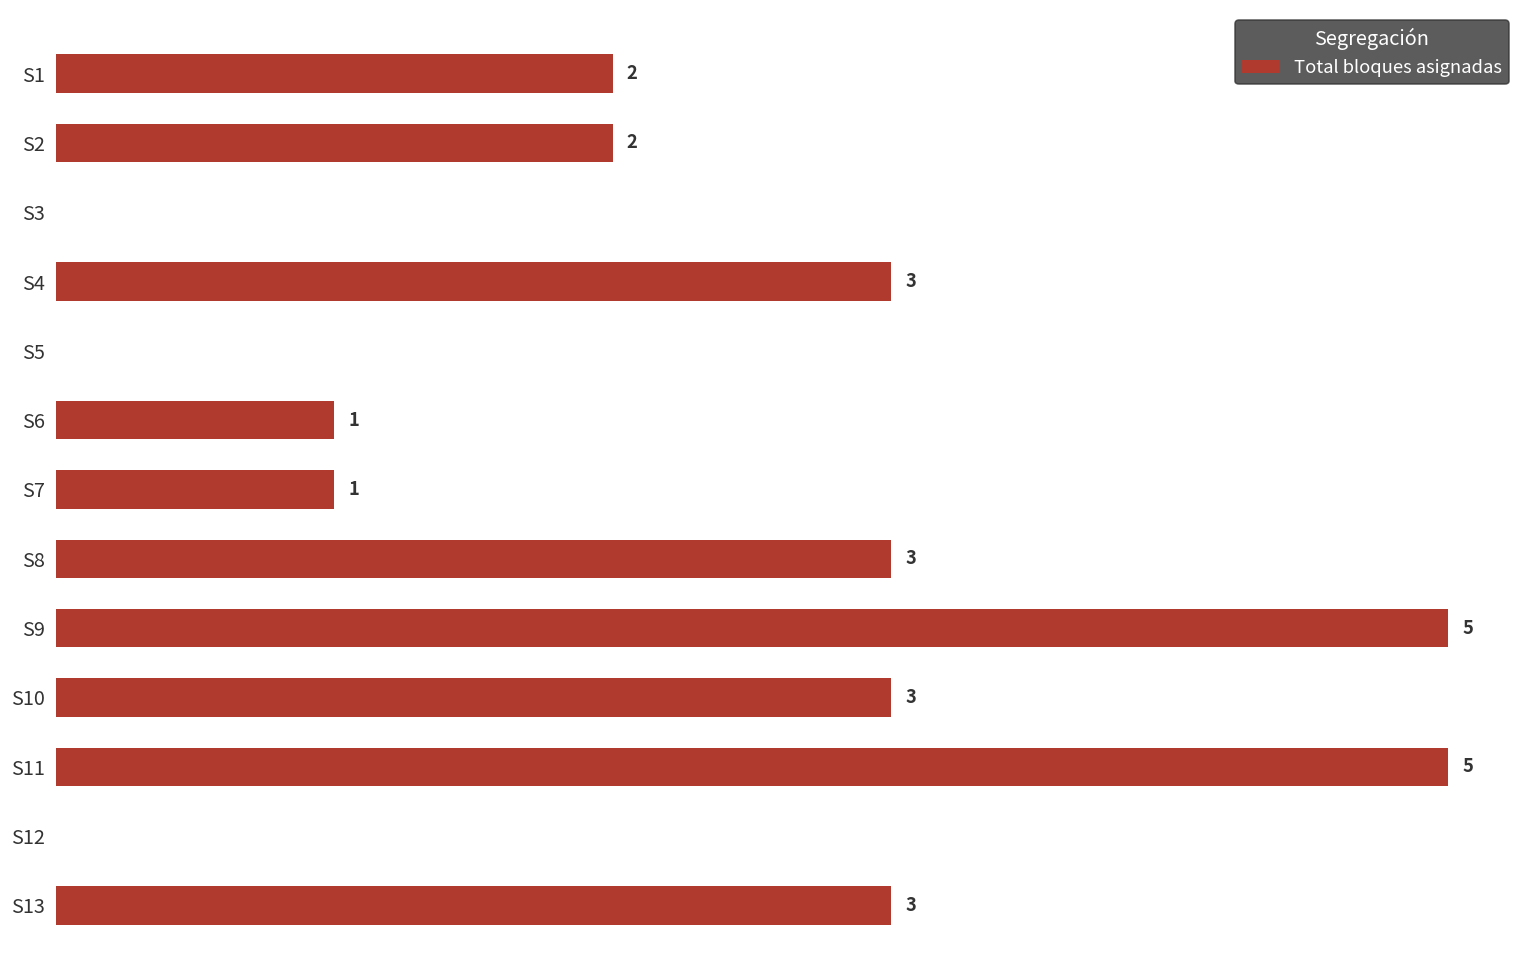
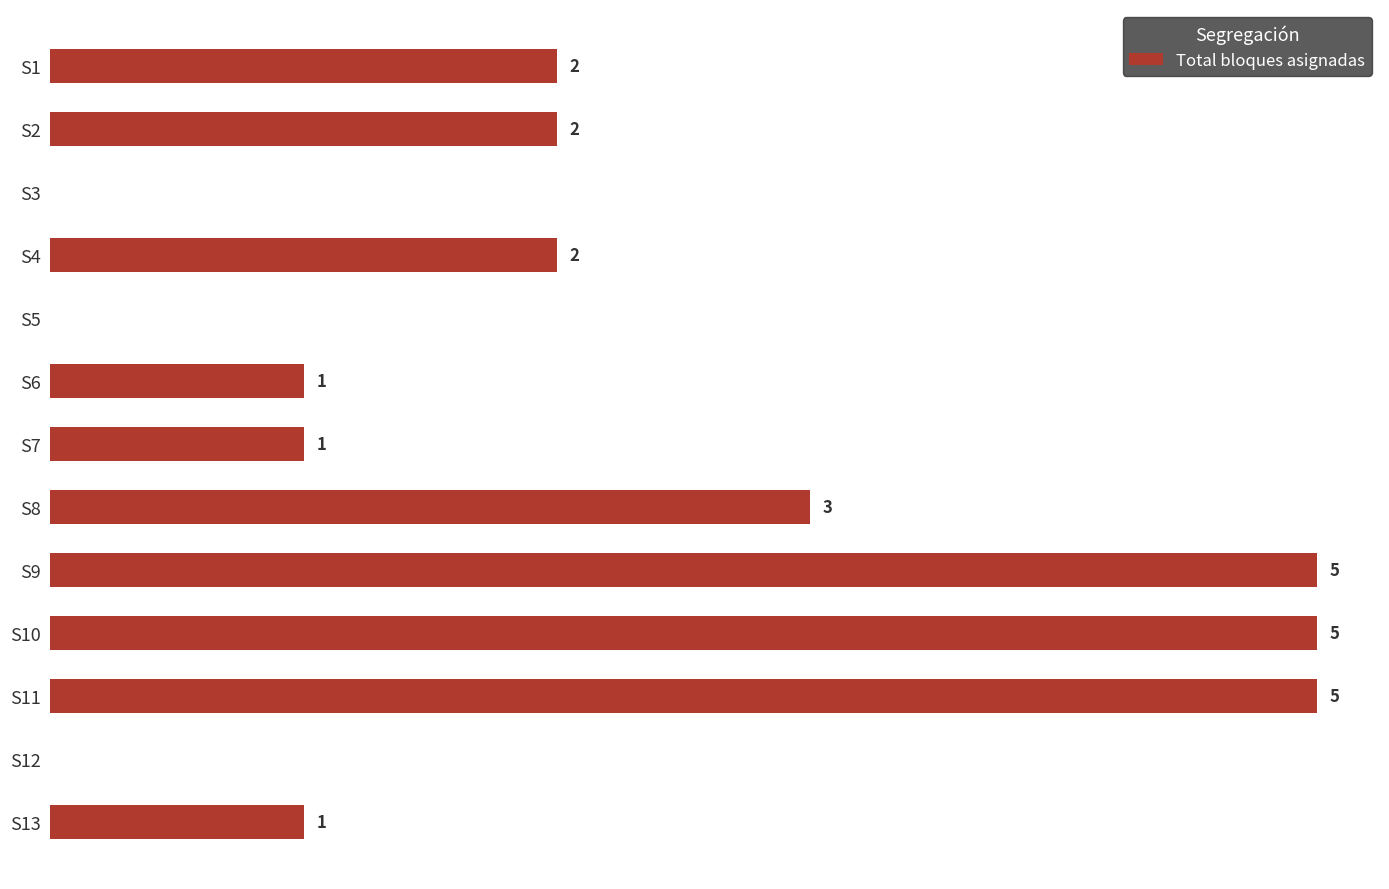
S4: 3 -> 2
S10: 3 -> 5
S13: 3 -> 1
